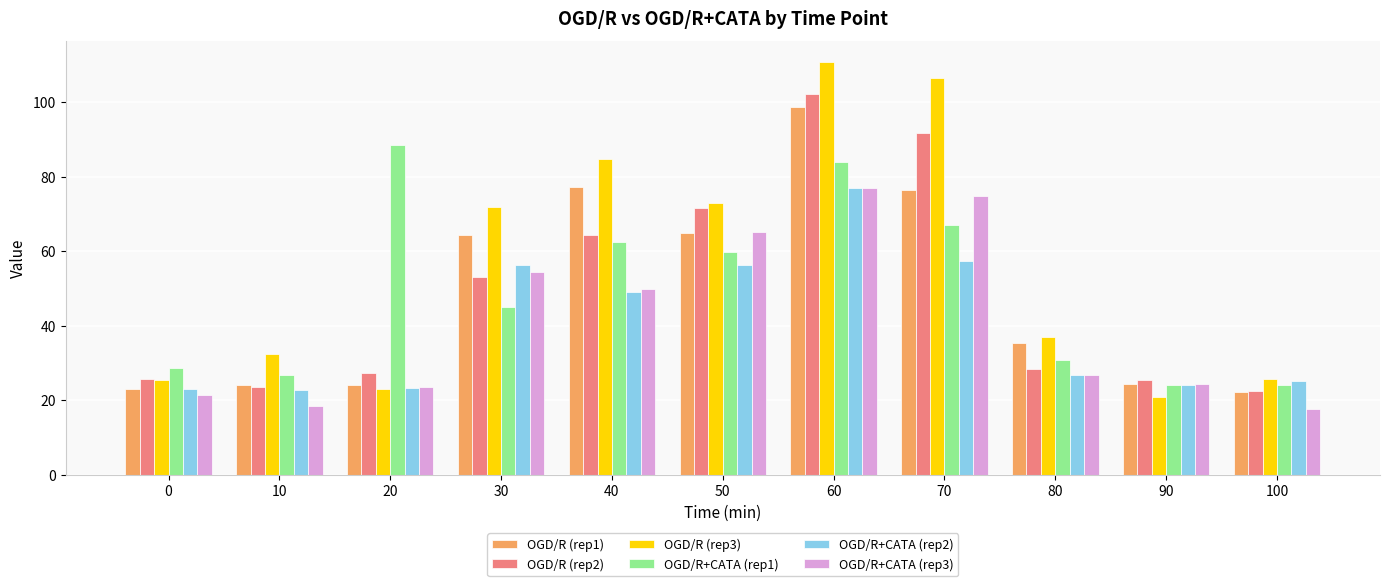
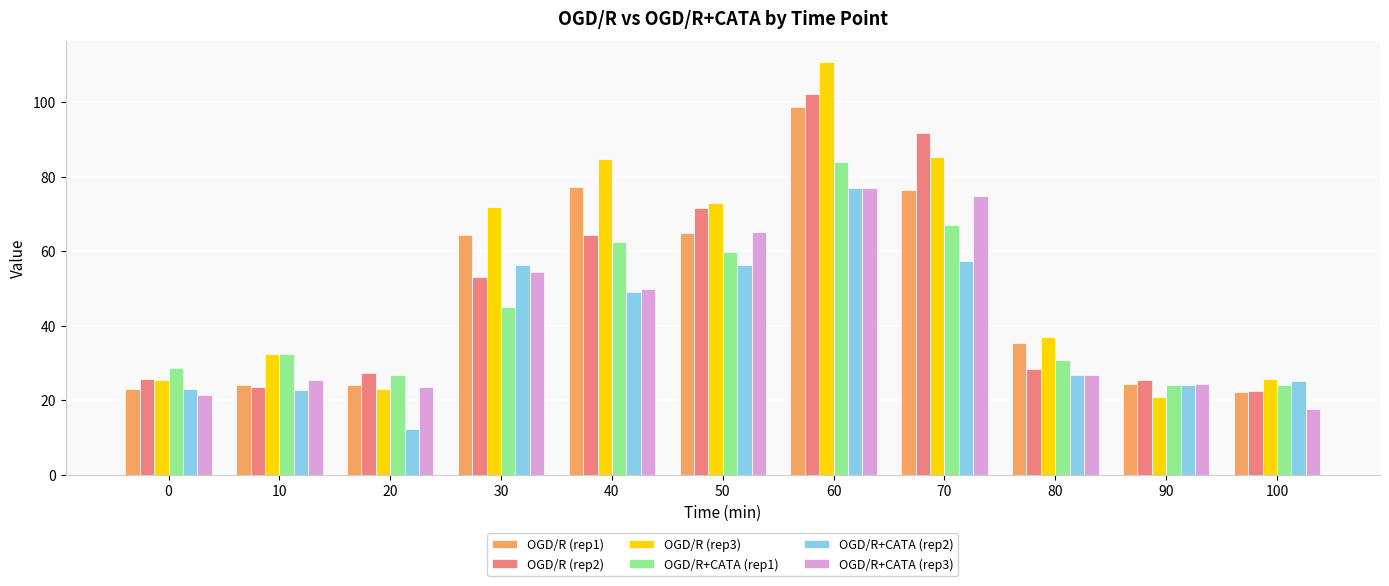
OGD/R+CATA (rep1), 10: 27 -> 32
OGD/R+CATA (rep3), 10: 18 -> 25
OGD/R+CATA (rep1), 20: 88 -> 27
OGD/R+CATA (rep2), 20: 23 -> 12
OGD/R (rep3), 70: 106 -> 85
